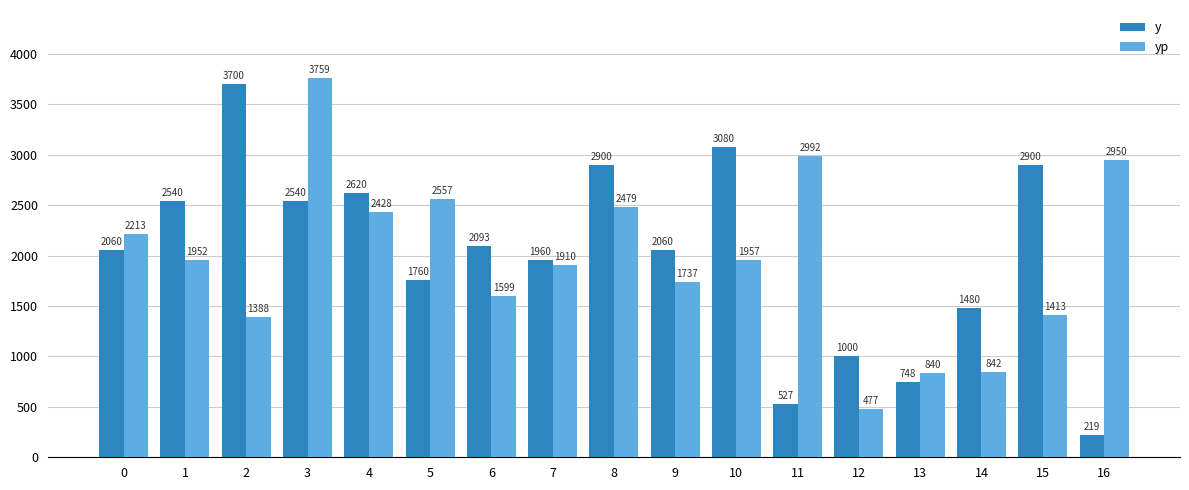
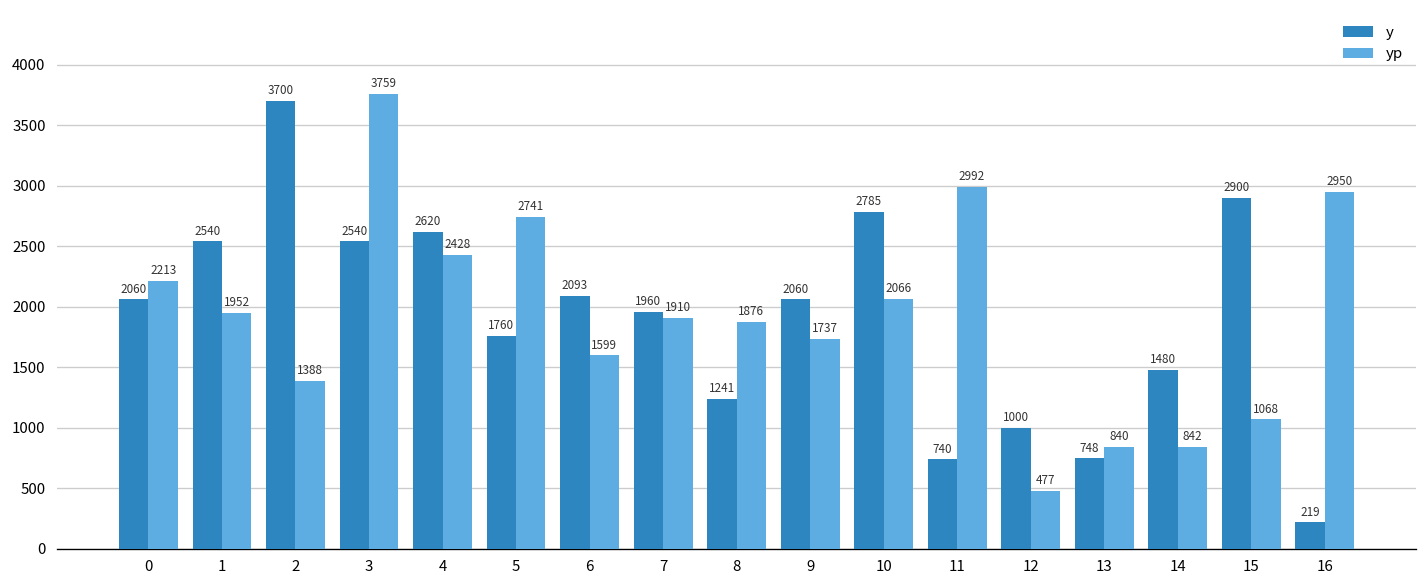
yp, 5: 2557 -> 2741
y, 8: 2900 -> 1241
yp, 8: 2479 -> 1876
y, 10: 3080 -> 2785
yp, 10: 1957 -> 2066
y, 11: 527 -> 740
yp, 15: 1413 -> 1068
